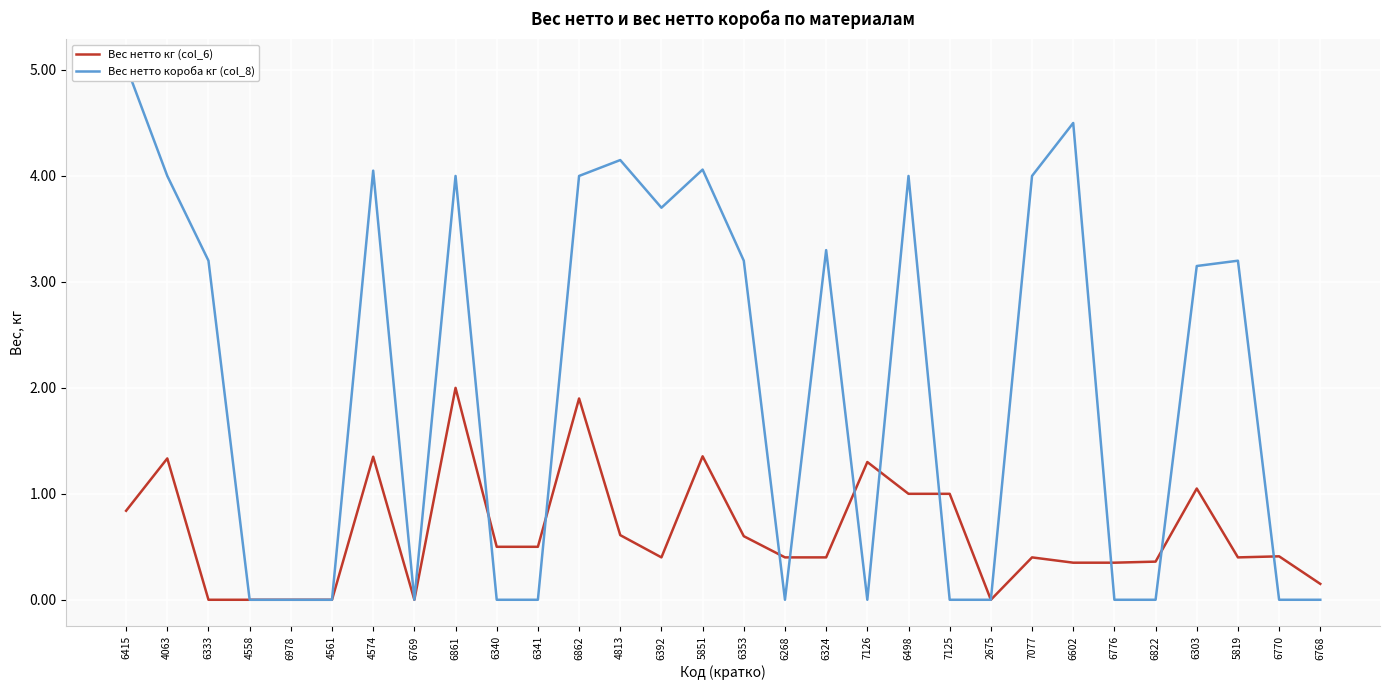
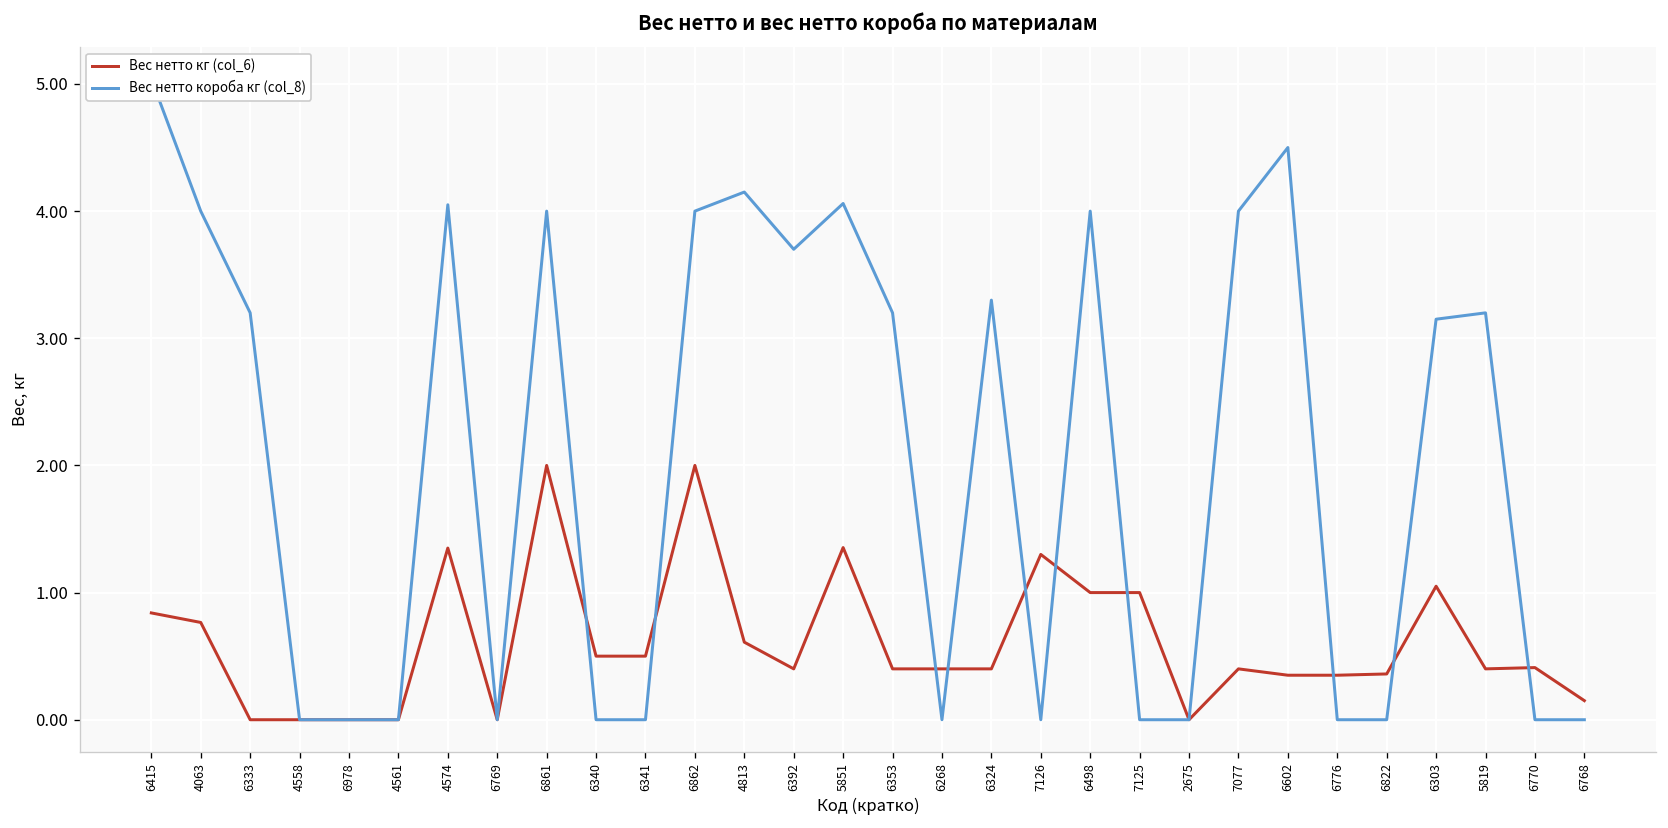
Вес нетто кг (col_6), 4063: 1.33 -> 0.77
Вес нетто кг (col_6), 6862: 1.9 -> 2.0
Вес нетто кг (col_6), 6353: 0.6 -> 0.4
